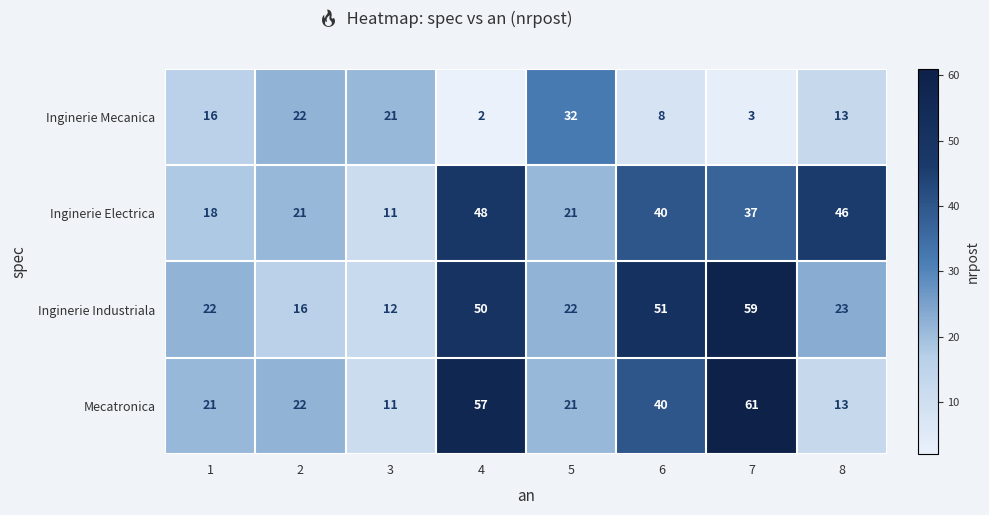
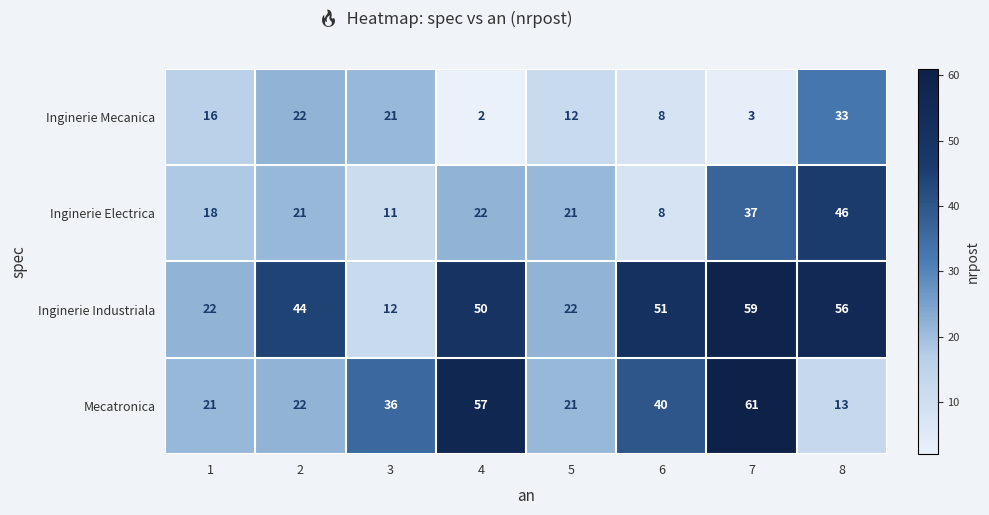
Inginerie Mecanica, 5: 32 -> 12
Inginerie Mecanica, 8: 13 -> 33
Inginerie Electrica, 4: 48 -> 22
Inginerie Electrica, 6: 40 -> 8
Inginerie Industriala, 2: 16 -> 44
Inginerie Industriala, 8: 23 -> 56
Mecatronica, 3: 11 -> 36
